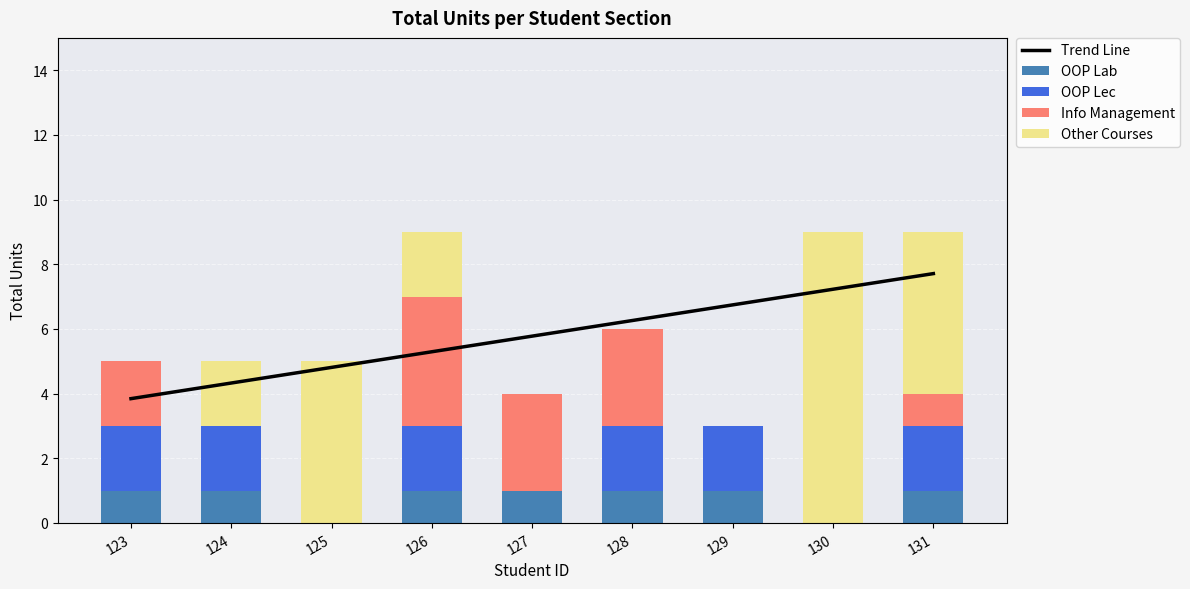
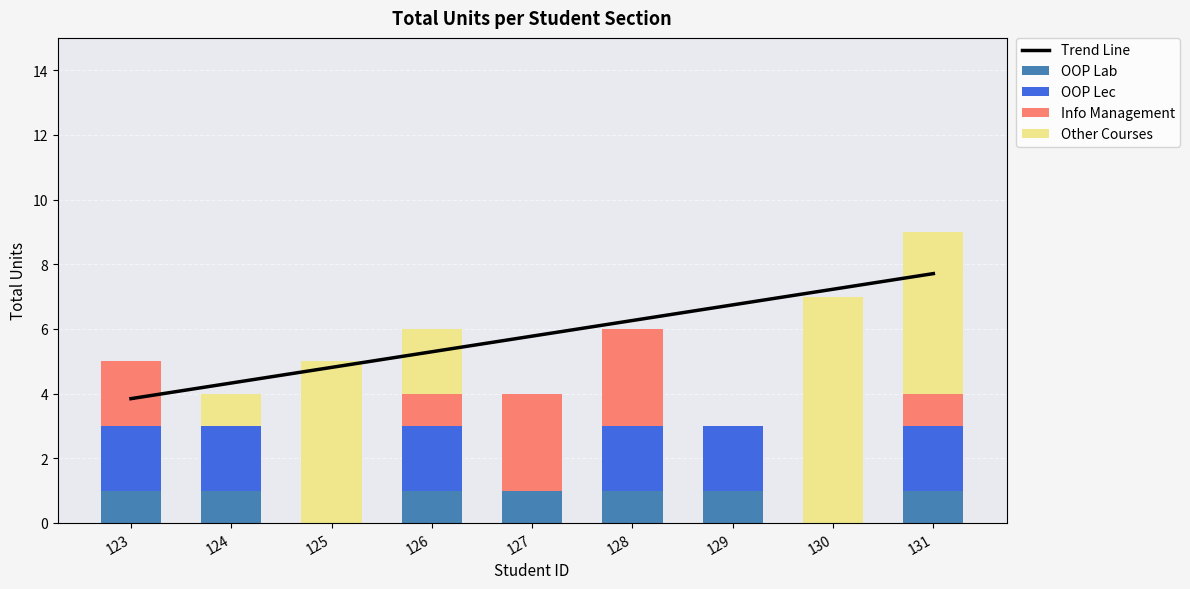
Other Courses, 124: 2 -> 1
Info Management, 126: 4 -> 1
Other Courses, 130: 9 -> 7
